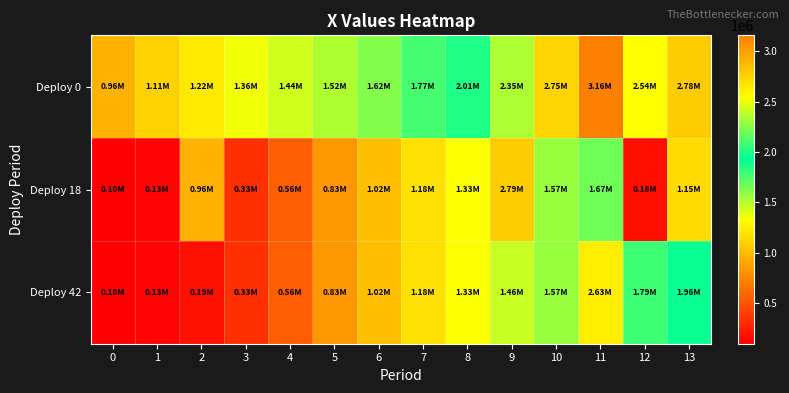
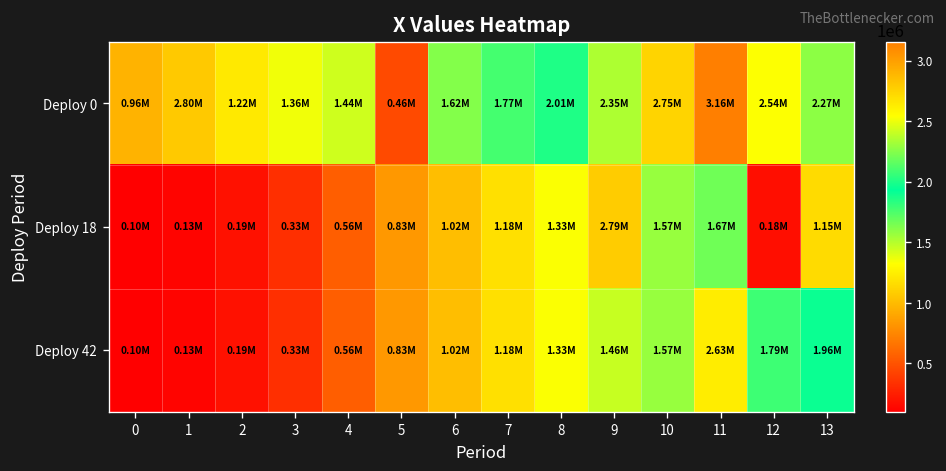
Deploy 0, 1: 1.11M -> 2.80M
Deploy 0, 5: 1.52M -> 0.46M
Deploy 0, 13: 2.78M -> 2.27M
Deploy 18, 2: 0.96M -> 0.19M
